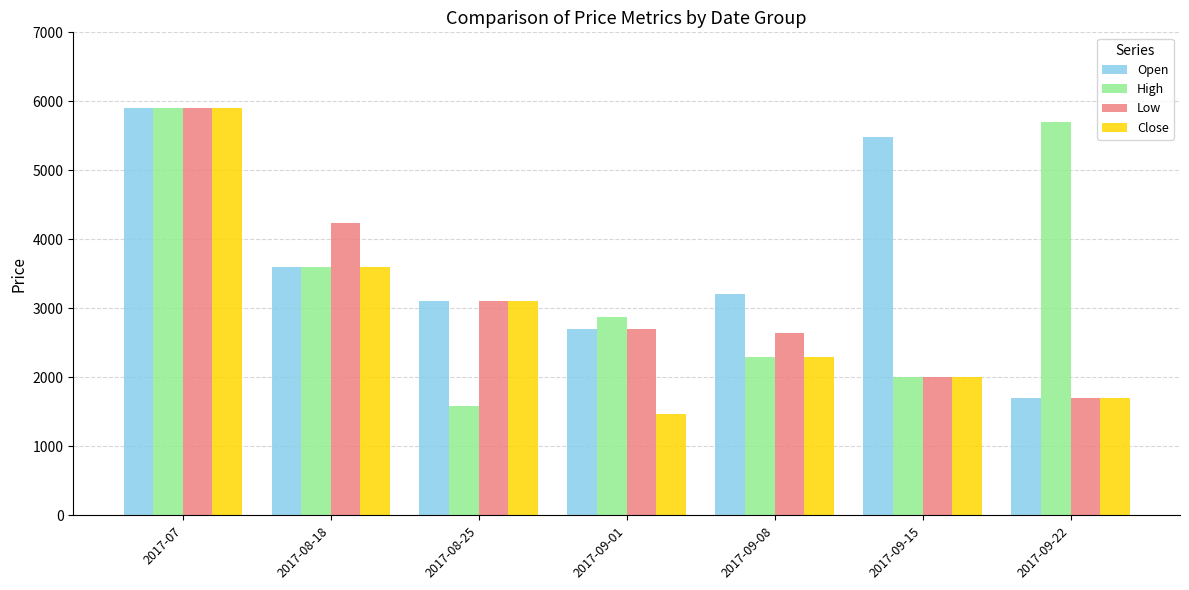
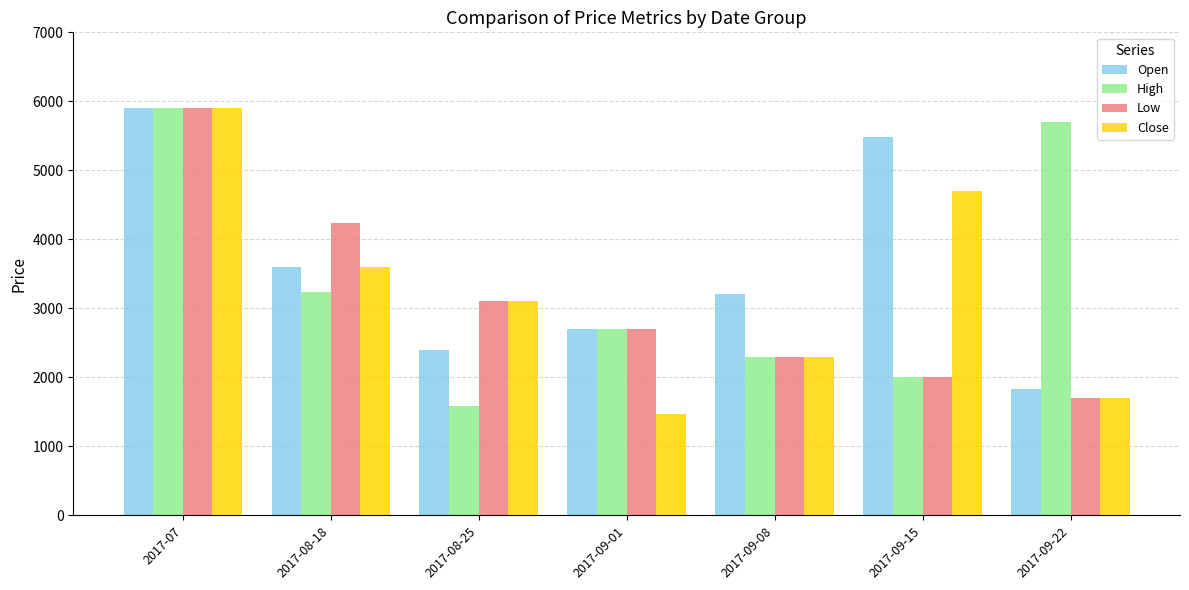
High, 2017-08-18: 3600 -> 3200
Open, 2017-08-25: 3100 -> 2400
High, 2017-09-01: 2900 -> 2700
Low, 2017-09-08: 2600 -> 2300
Close, 2017-09-15: 2000 -> 4700
Open, 2017-09-22: 1700 -> 1800
